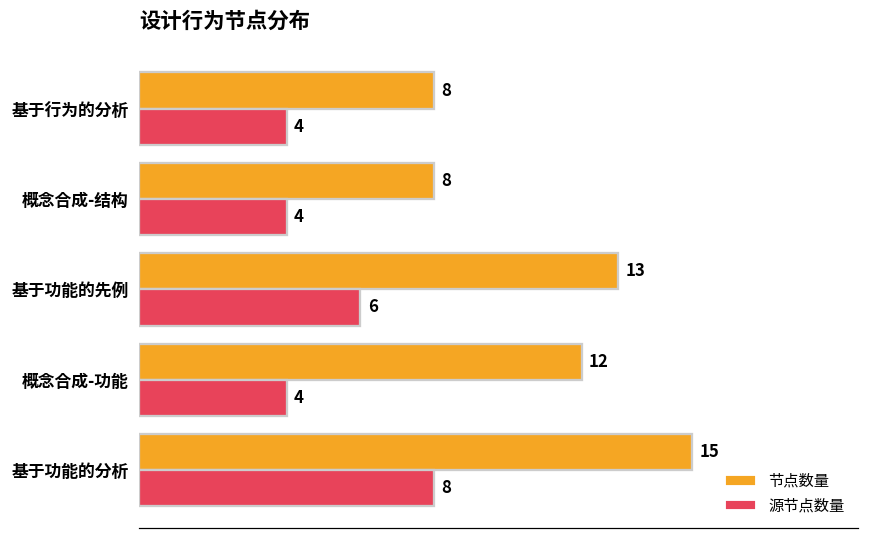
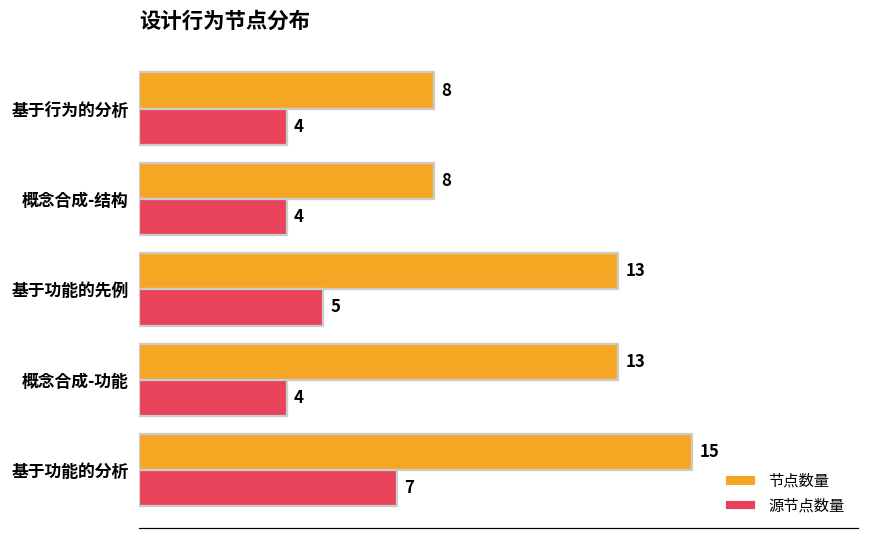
源节点数量, 基于功能的先例: 6 -> 5
节点数量, 概念合成-功能: 12 -> 13
源节点数量, 基于功能的分析: 8 -> 7
